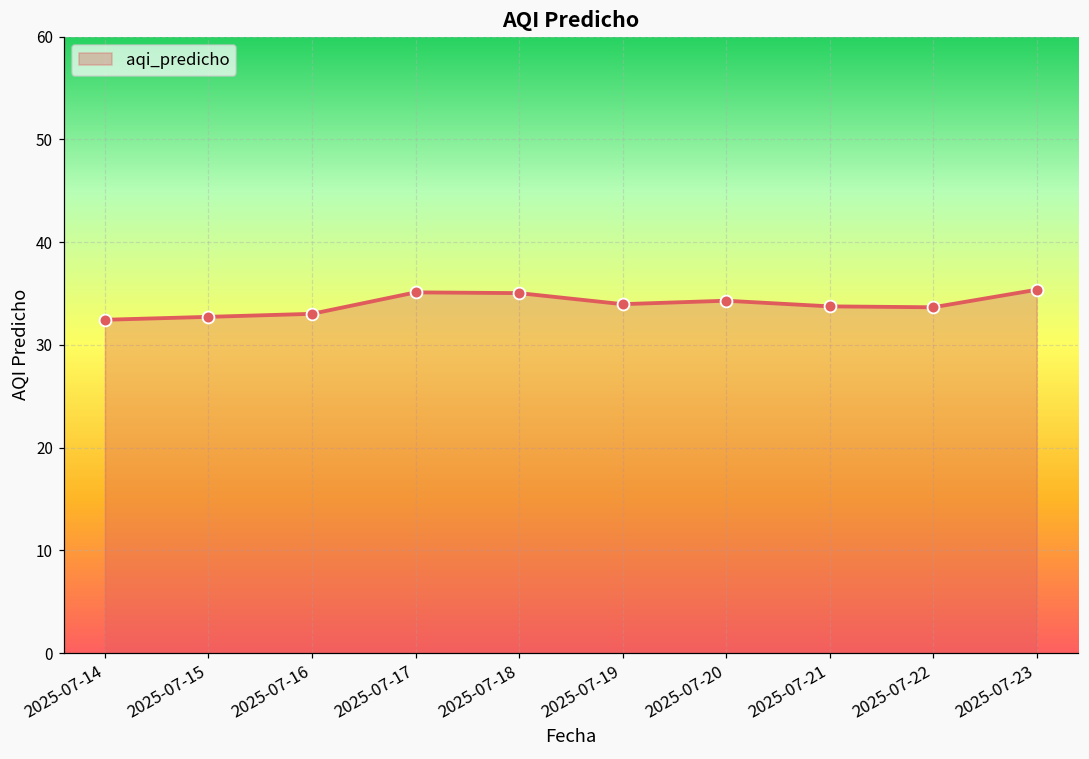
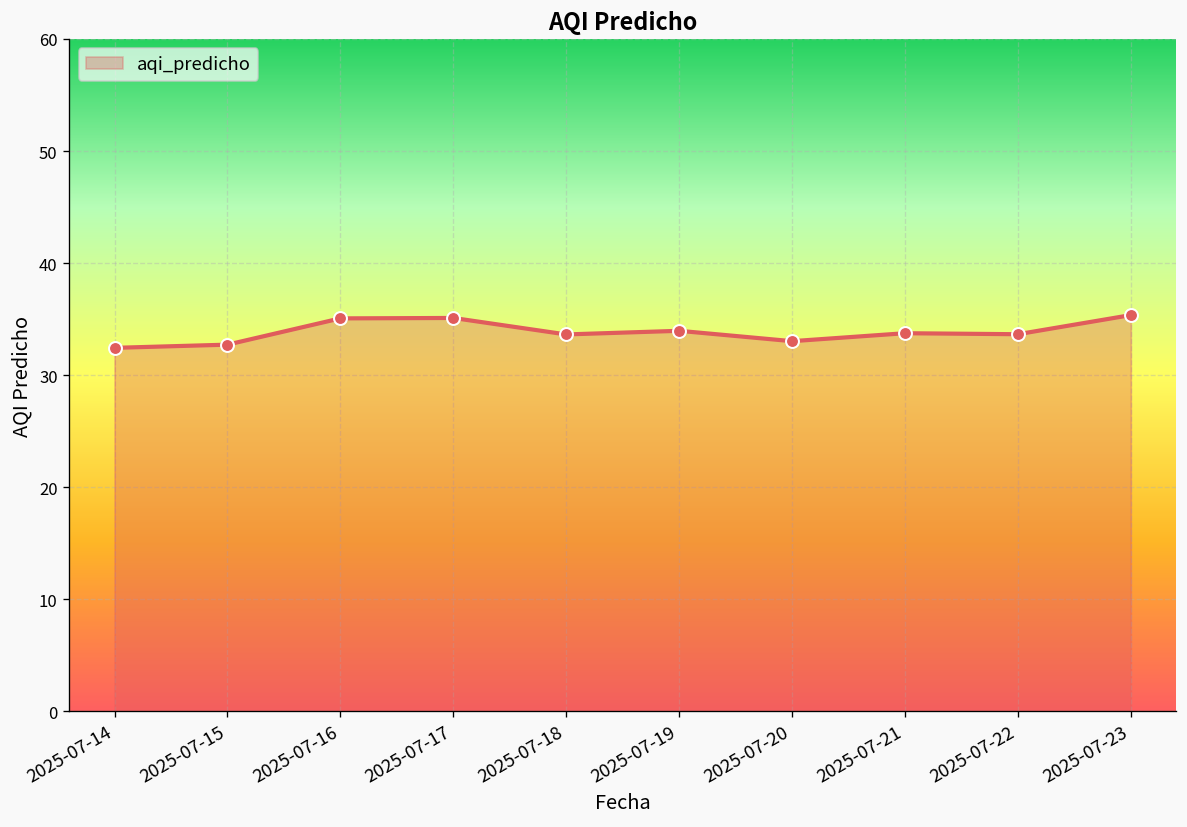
2025-07-16: 33 -> 35
2025-07-18: 35 -> 34
2025-07-20: 34 -> 33
